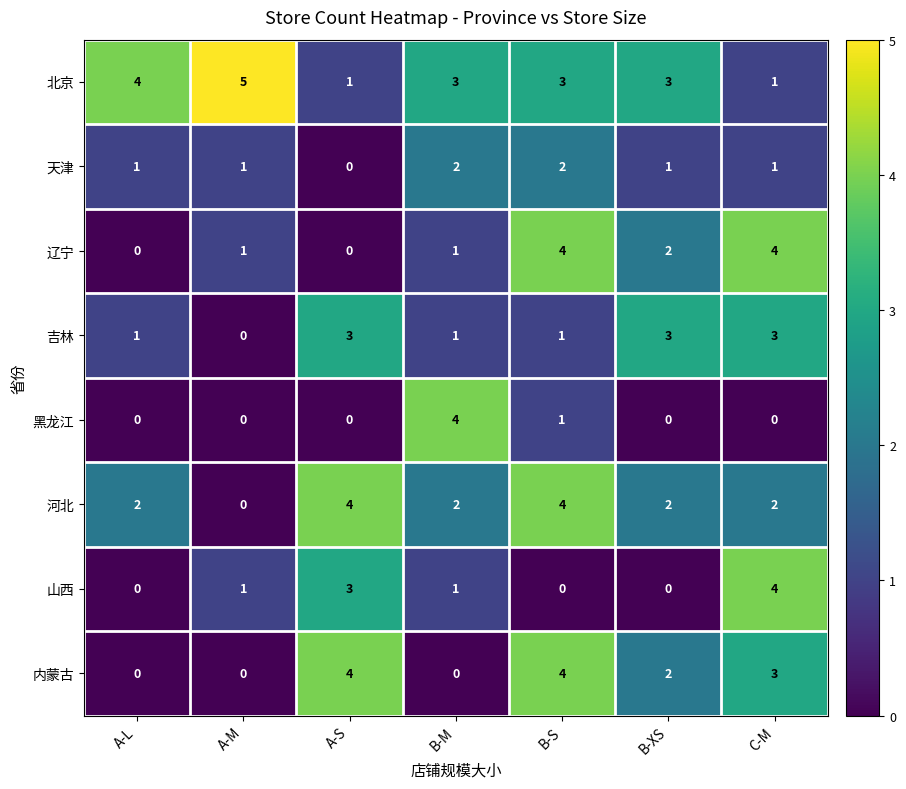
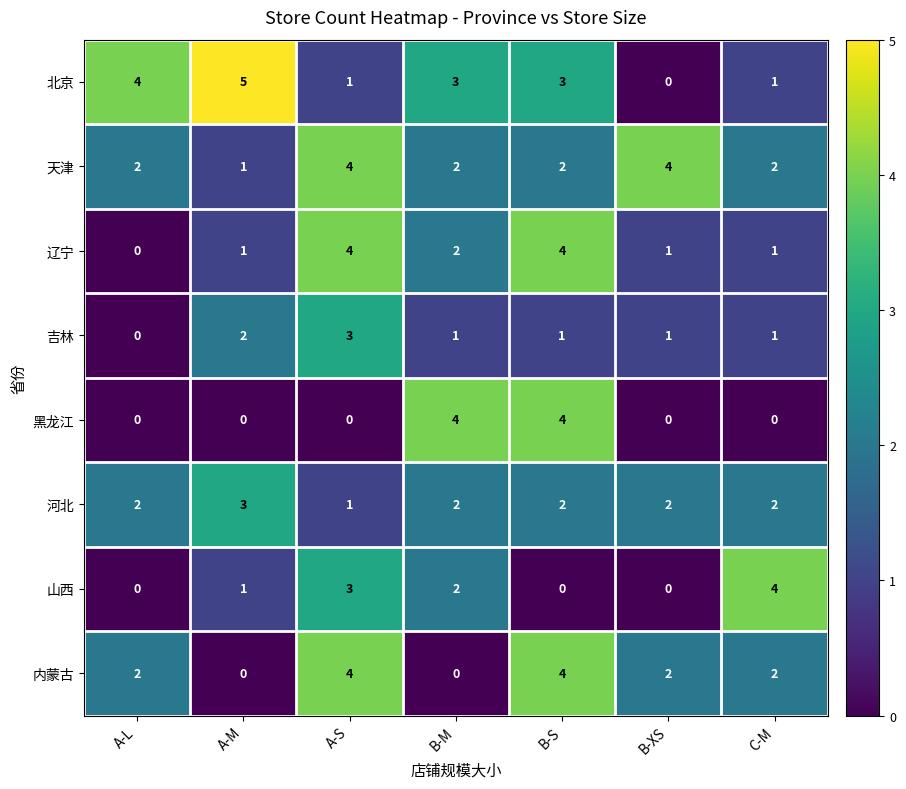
北京, B-XS: 3 -> 0
天津, A-L: 1 -> 2
天津, A-S: 0 -> 4
天津, B-XS: 1 -> 4
天津, C-M: 1 -> 2
辽宁, A-S: 0 -> 4
辽宁, B-M: 1 -> 2
辽宁, B-XS: 2 -> 1
辽宁, C-M: 4 -> 1
吉林, A-L: 1 -> 0
吉林, A-M: 0 -> 2
吉林, B-XS: 3 -> 1
吉林, C-M: 3 -> 1
黑龙江, B-S: 1 -> 4
河北, A-M: 0 -> 3
河北, A-S: 4 -> 1
河北, B-S: 4 -> 2
山西, B-M: 1 -> 2
内蒙古, A-L: 0 -> 2
内蒙古, C-M: 3 -> 2
